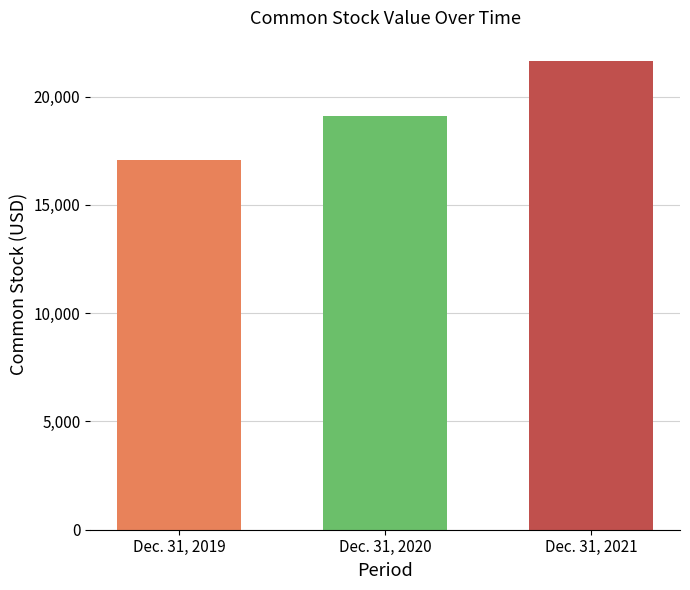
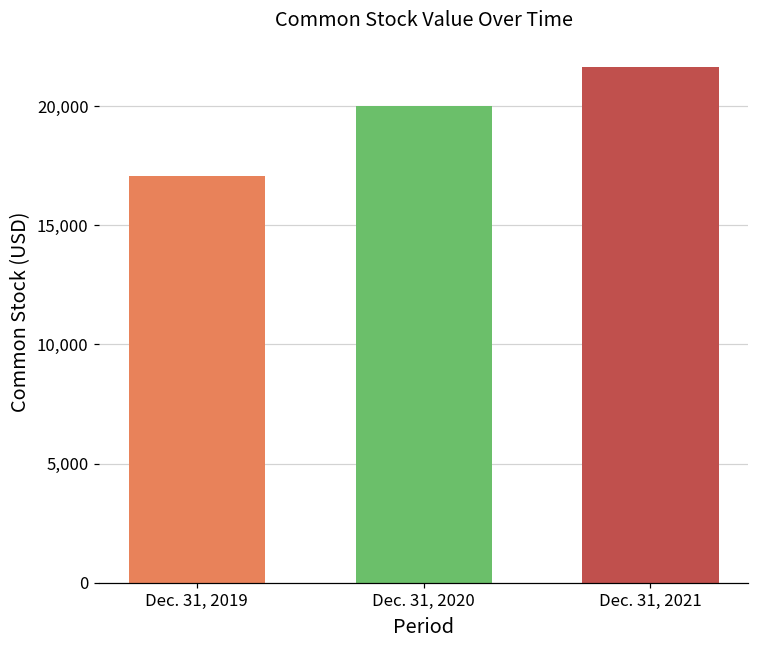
Dec. 31, 2020: 19,100 -> 20,000
